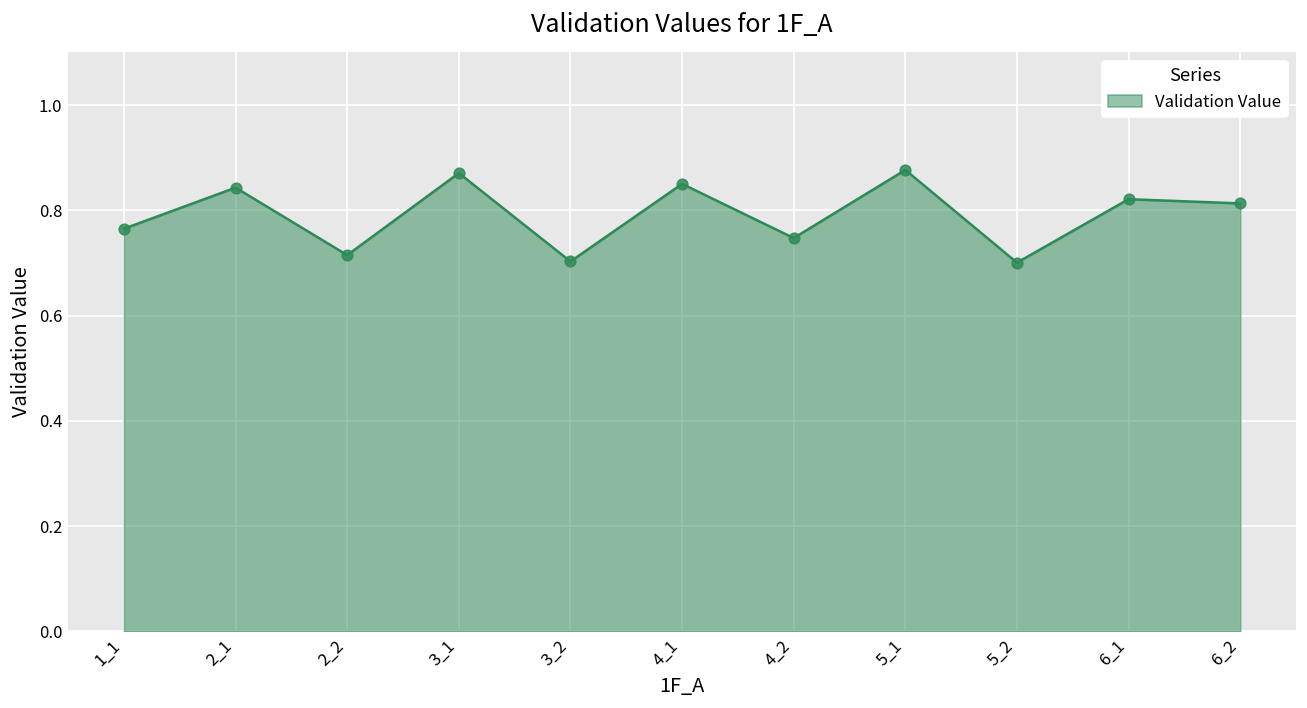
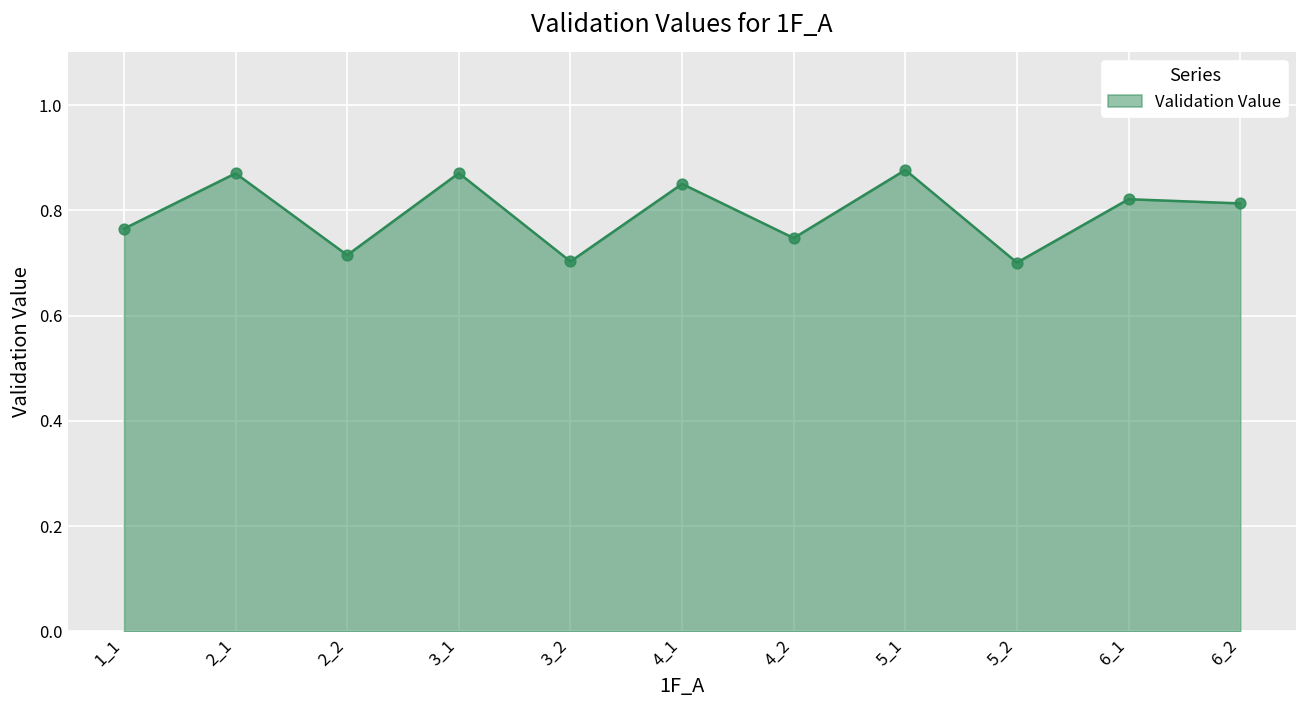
2_1: 0.84 -> 0.87
